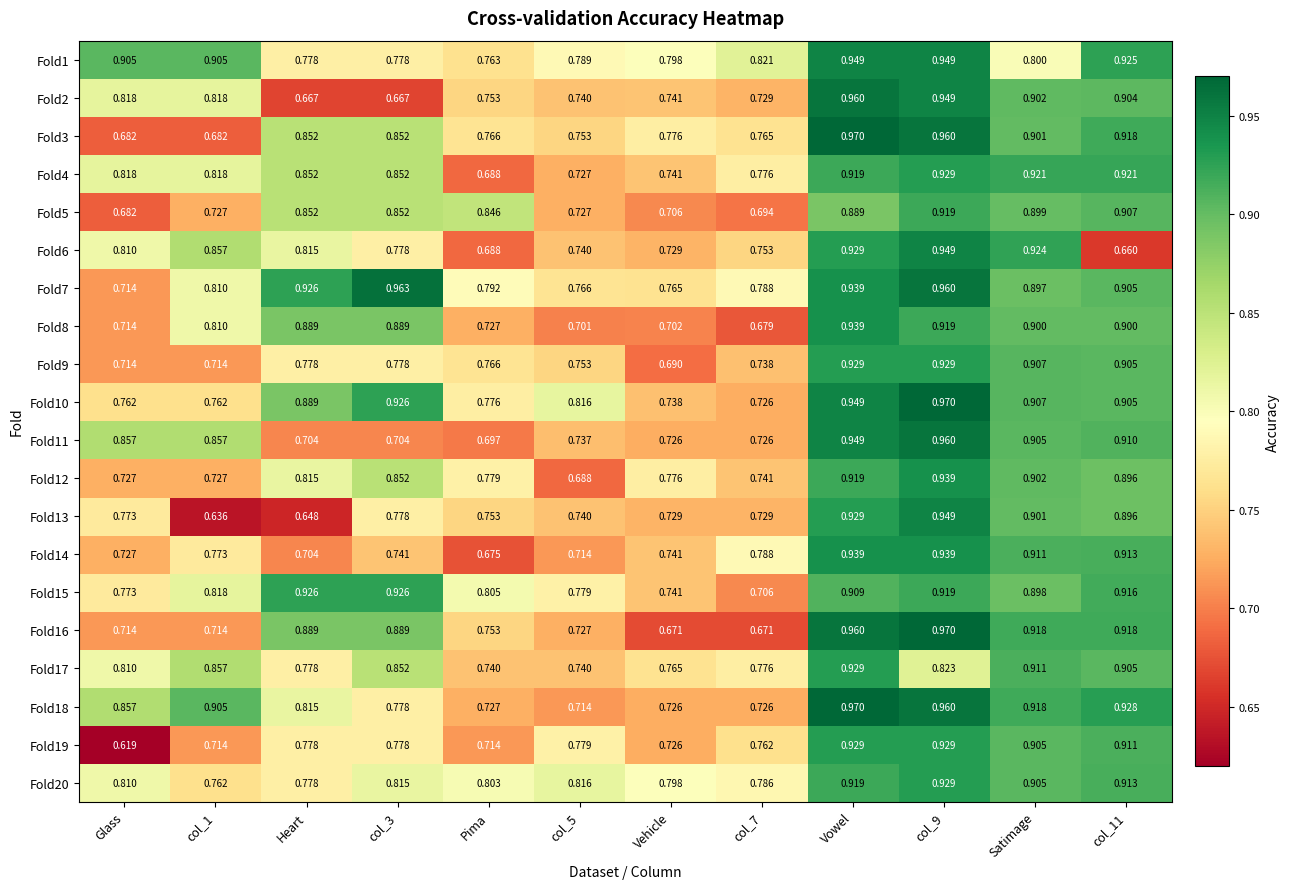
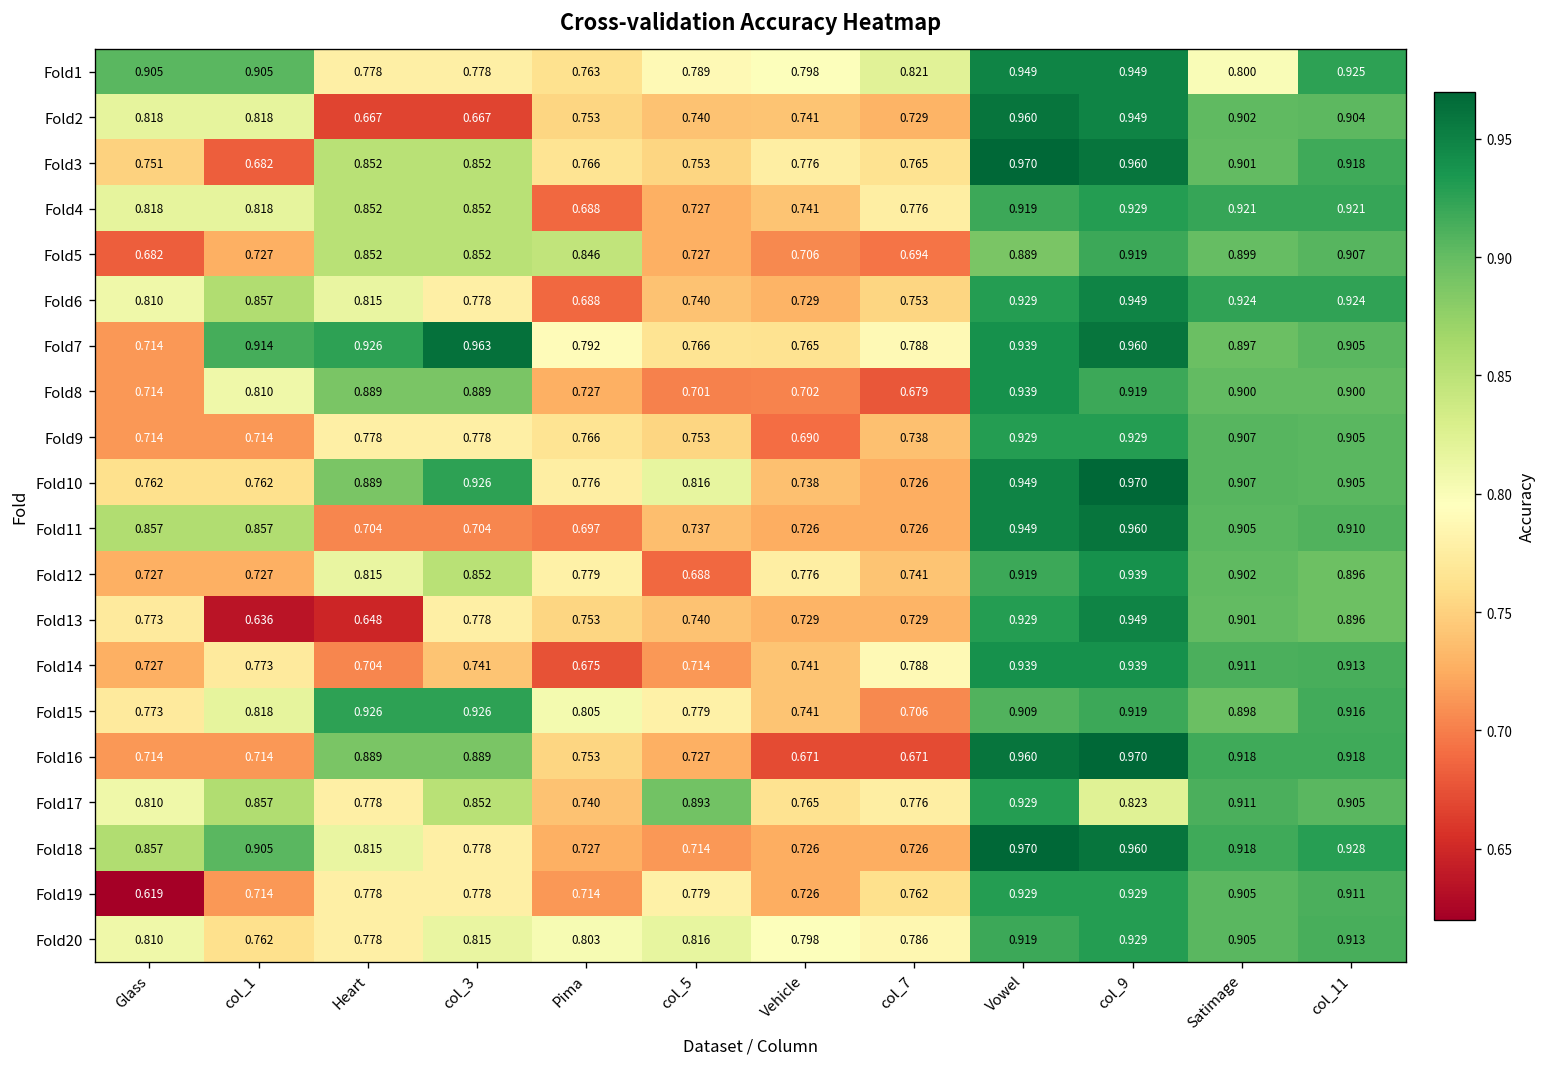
Fold3, Glass: 0.682 -> 0.751
Fold6, col_11: 0.660 -> 0.924
Fold7, col_1: 0.810 -> 0.914
Fold17, col_5: 0.740 -> 0.893
